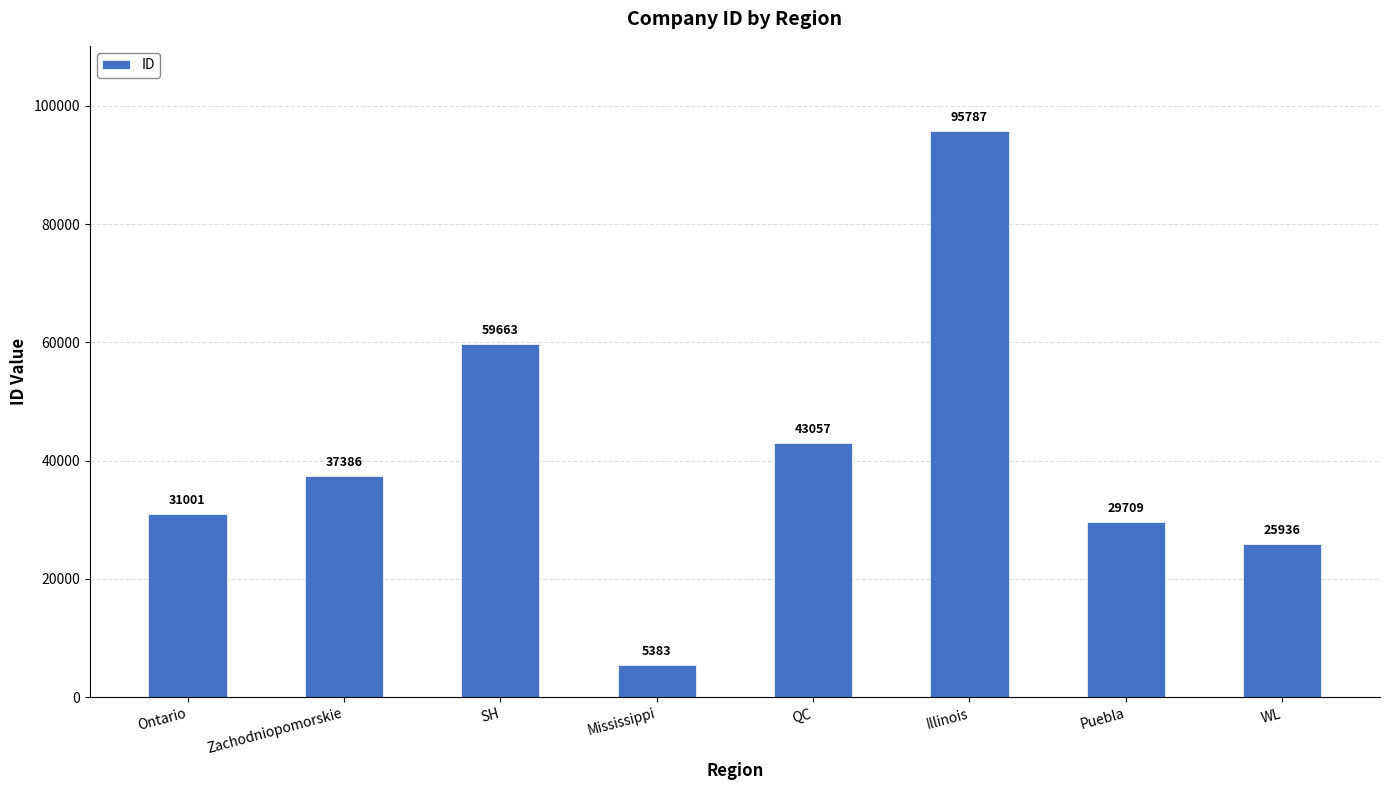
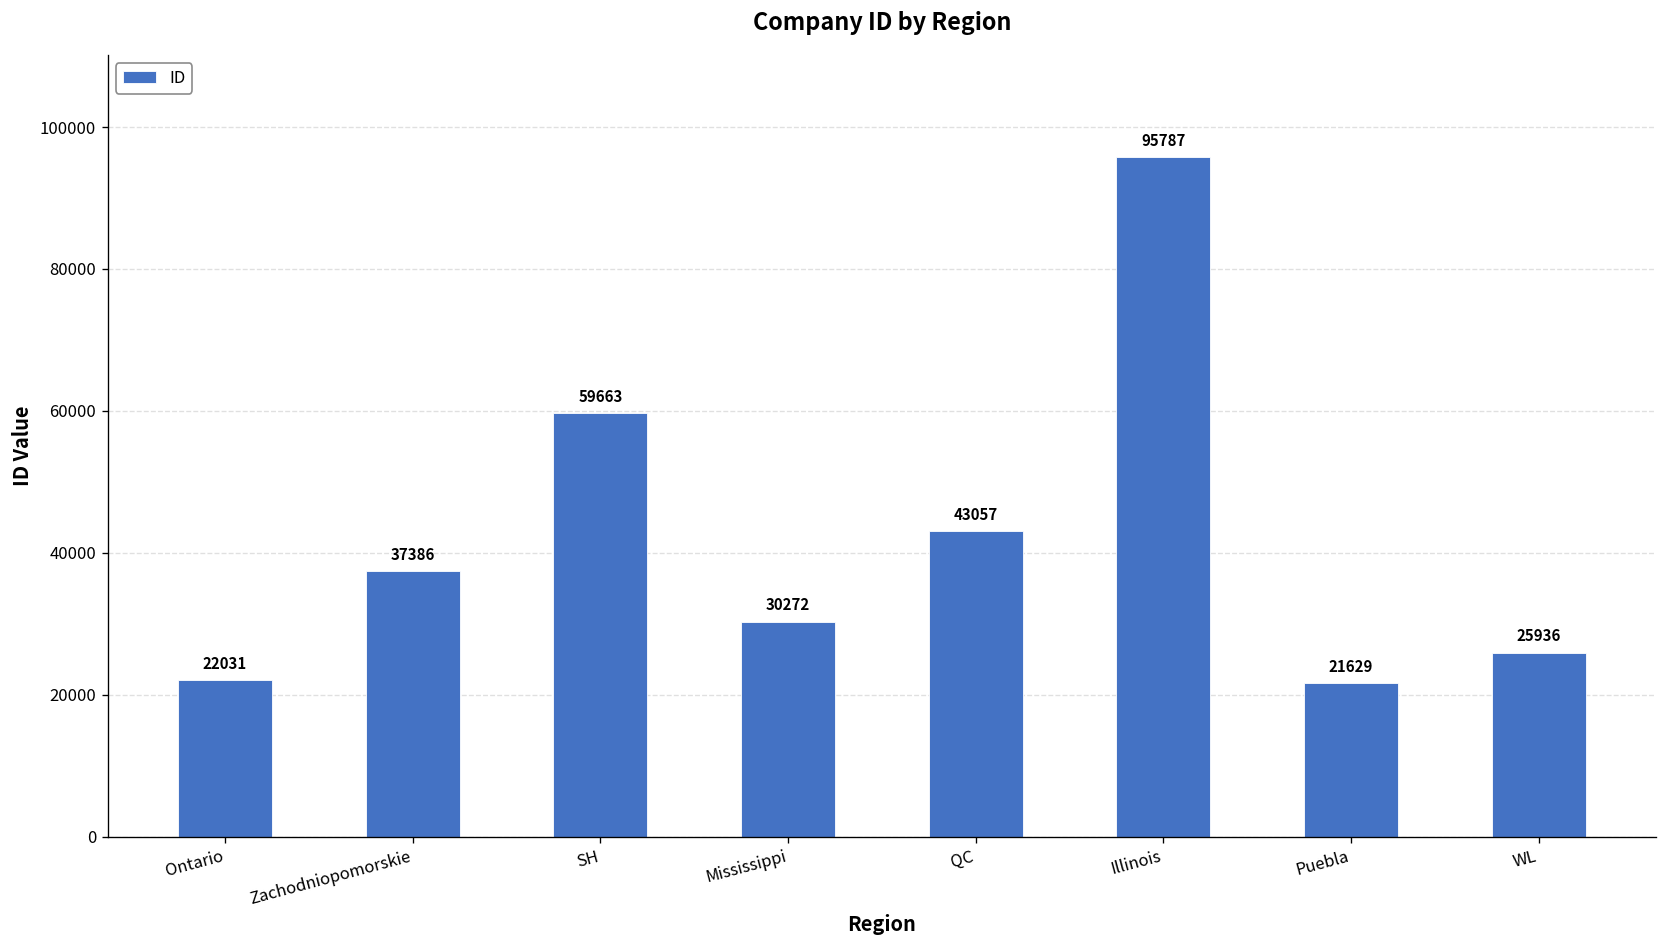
Ontario: 31001 -> 22031
Mississippi: 5383 -> 30272
Puebla: 29709 -> 21629
